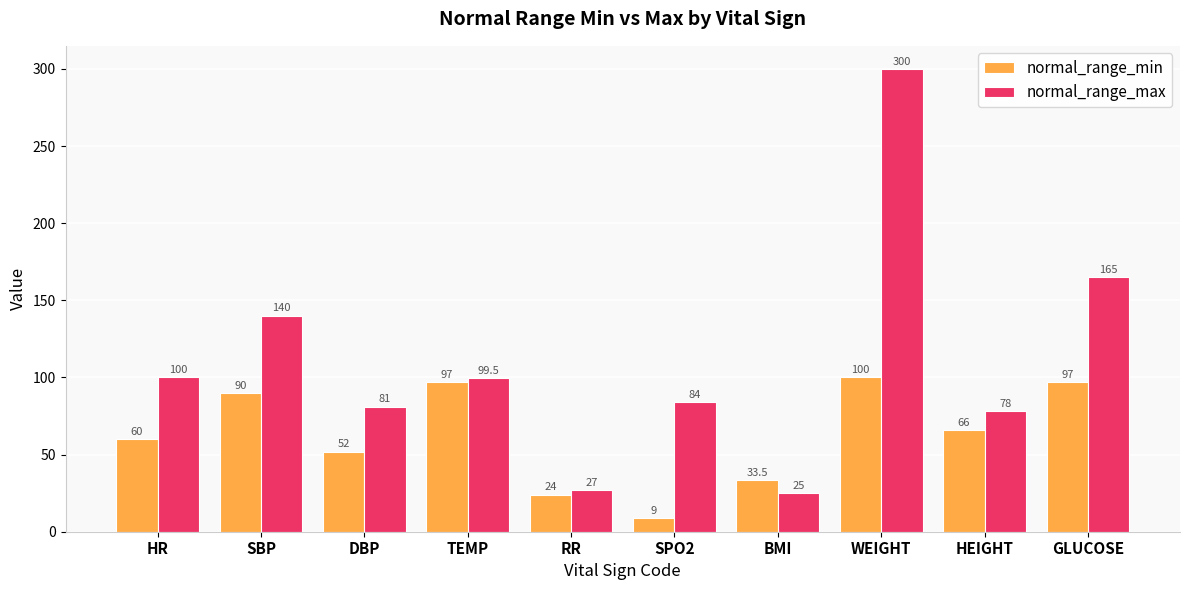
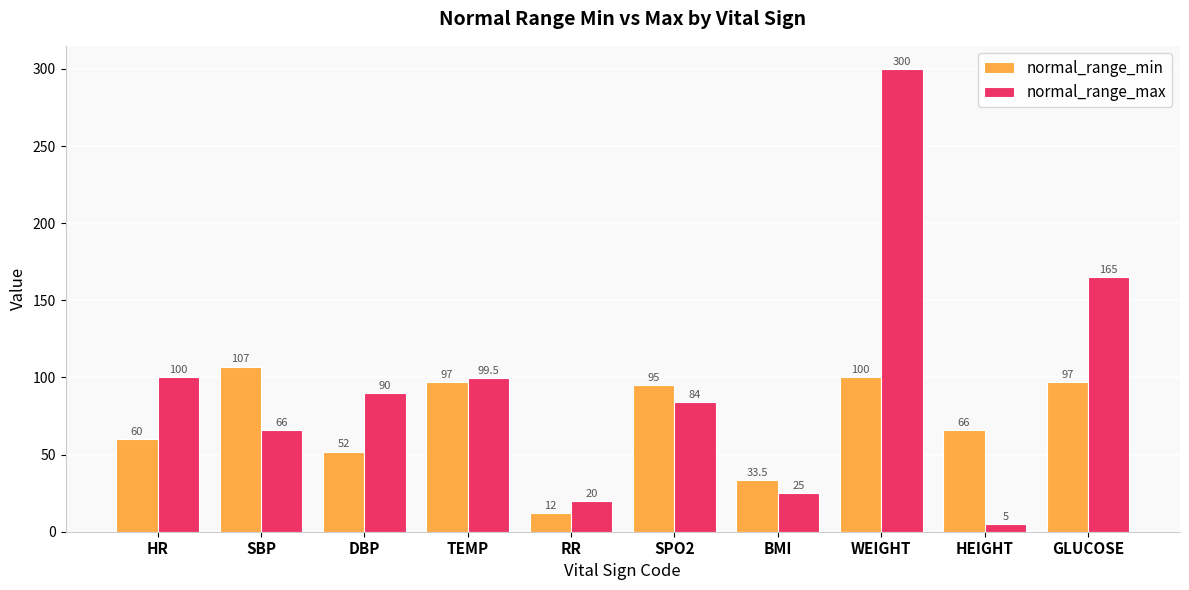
normal_range_min, SBP: 90 -> 107
normal_range_max, SBP: 140 -> 66
normal_range_max, DBP: 81 -> 90
normal_range_min, RR: 24 -> 12
normal_range_max, RR: 27 -> 20
normal_range_min, SPO2: 9 -> 95
normal_range_max, HEIGHT: 78 -> 5
